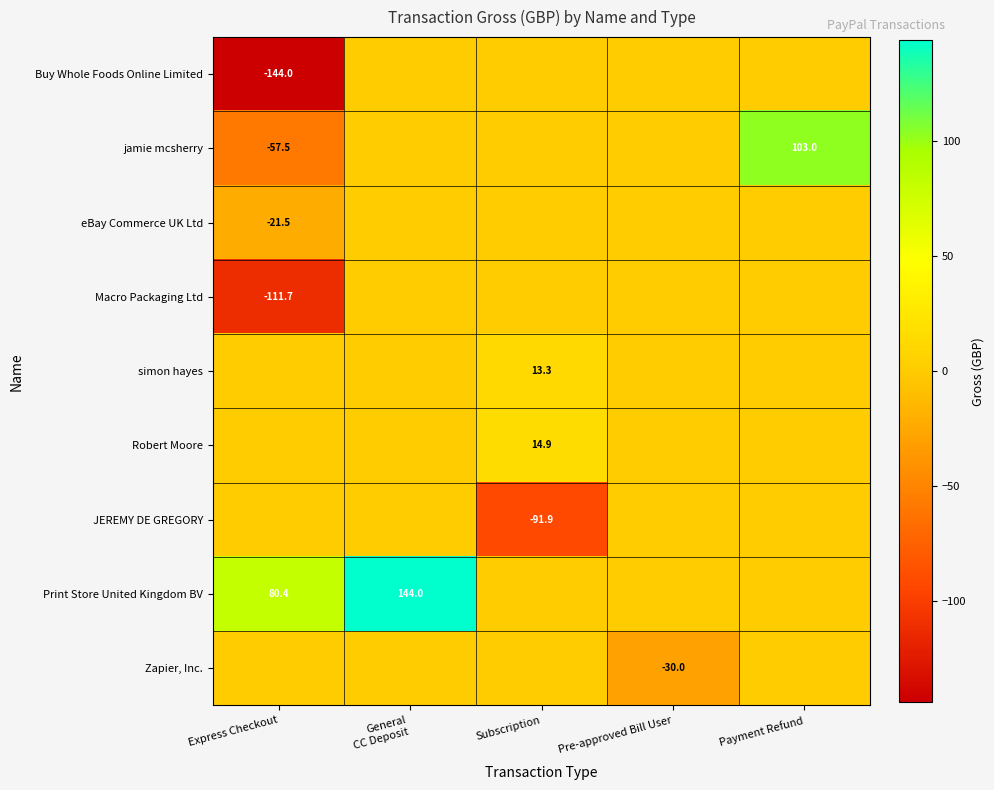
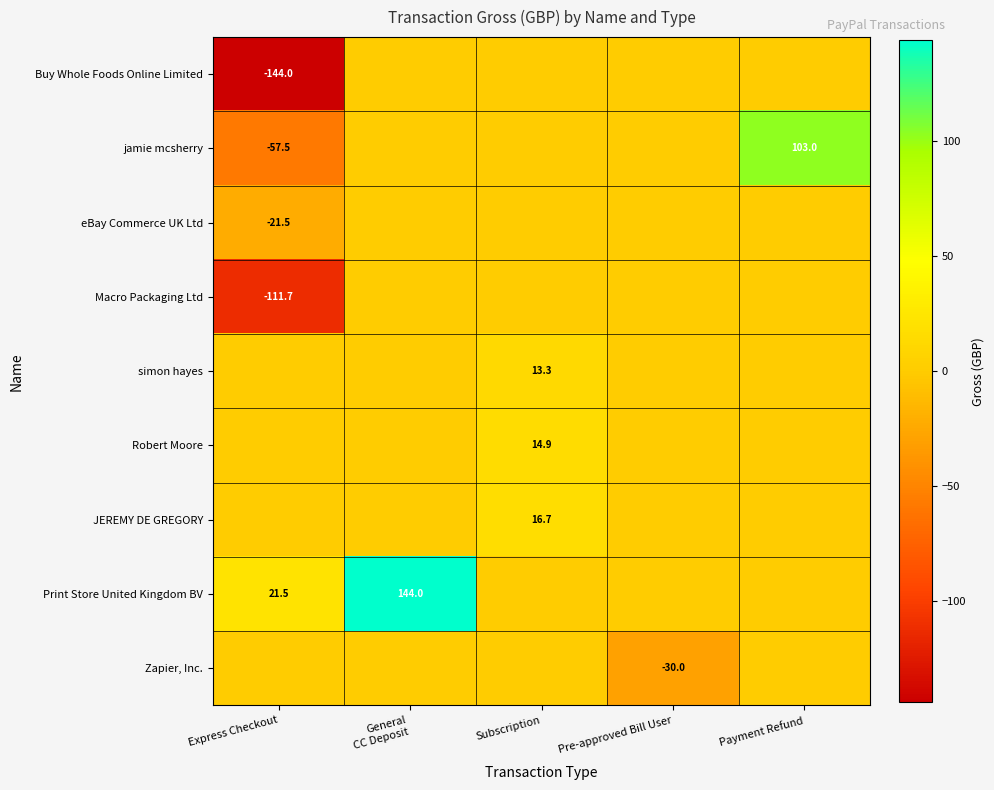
JEREMY DE GREGORY, Subscription: -91.9 -> 16.7
Print Store United Kingdom BV, Express Checkout: 80.4 -> 21.5
